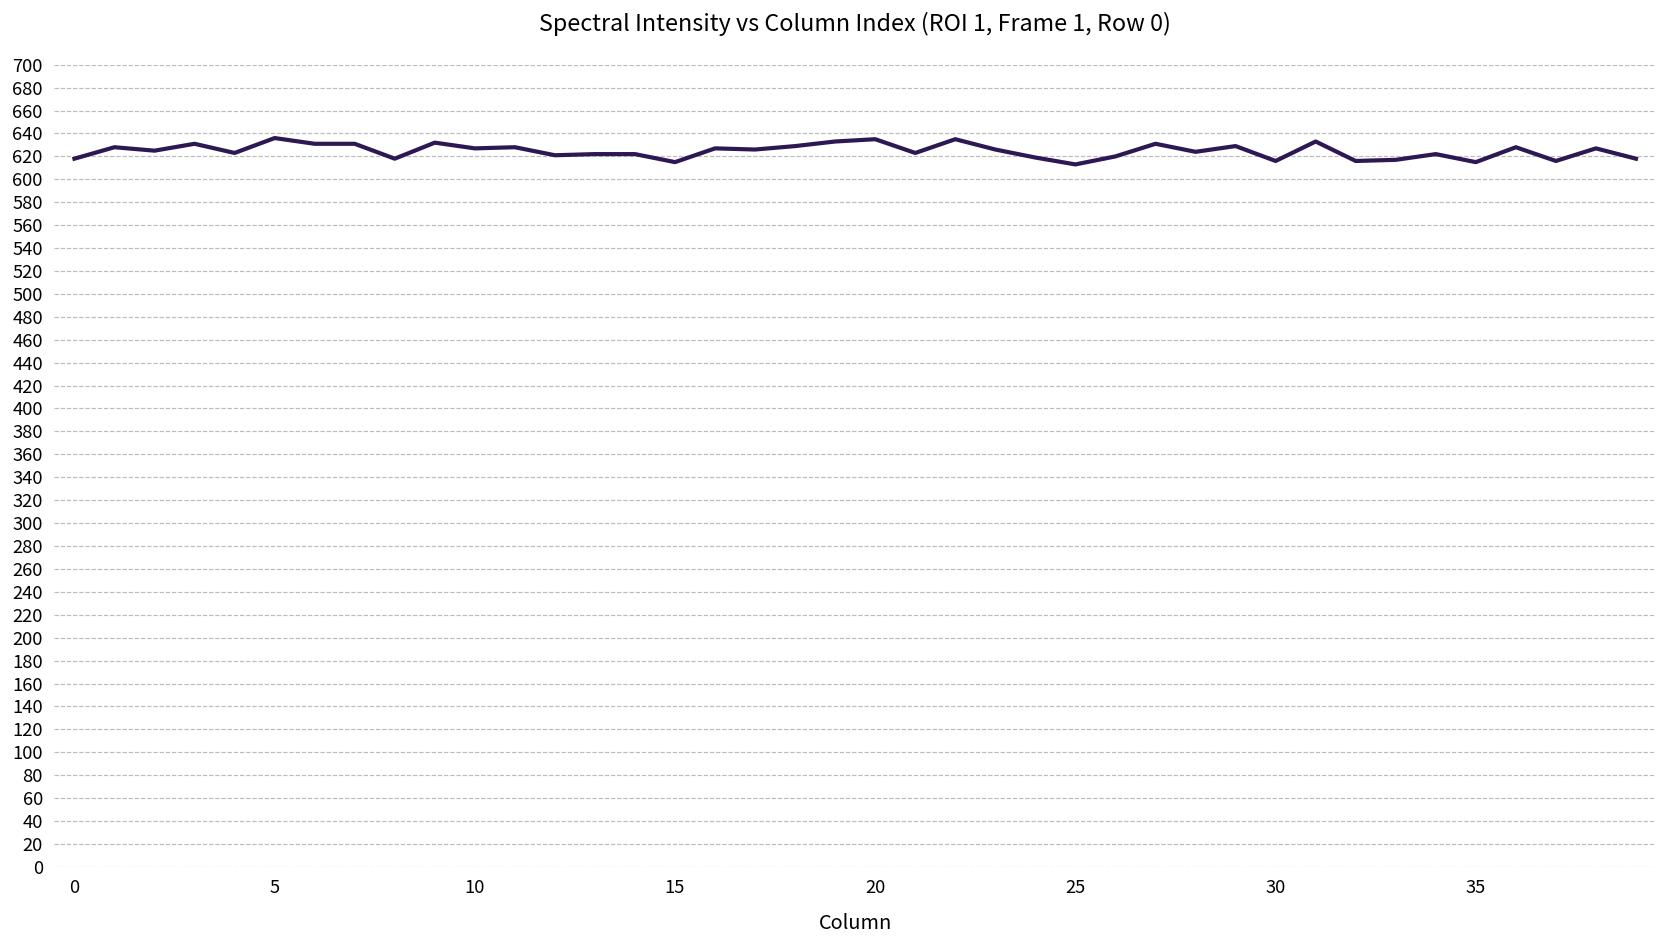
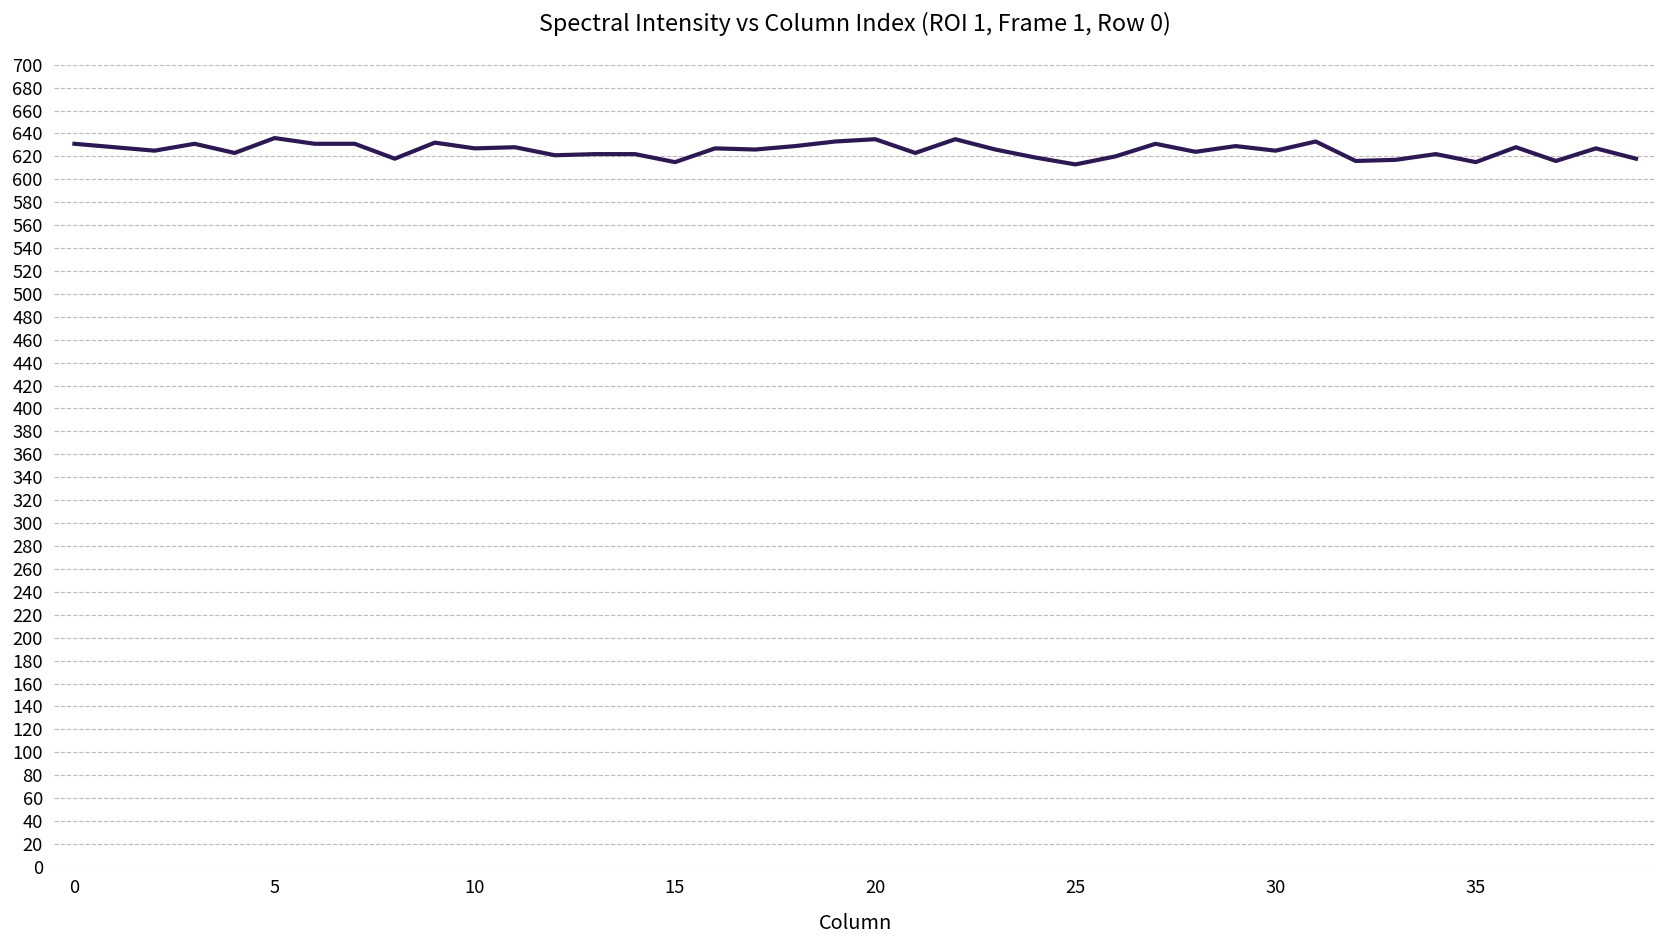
0: 620 -> 630
30: 620 -> 630
